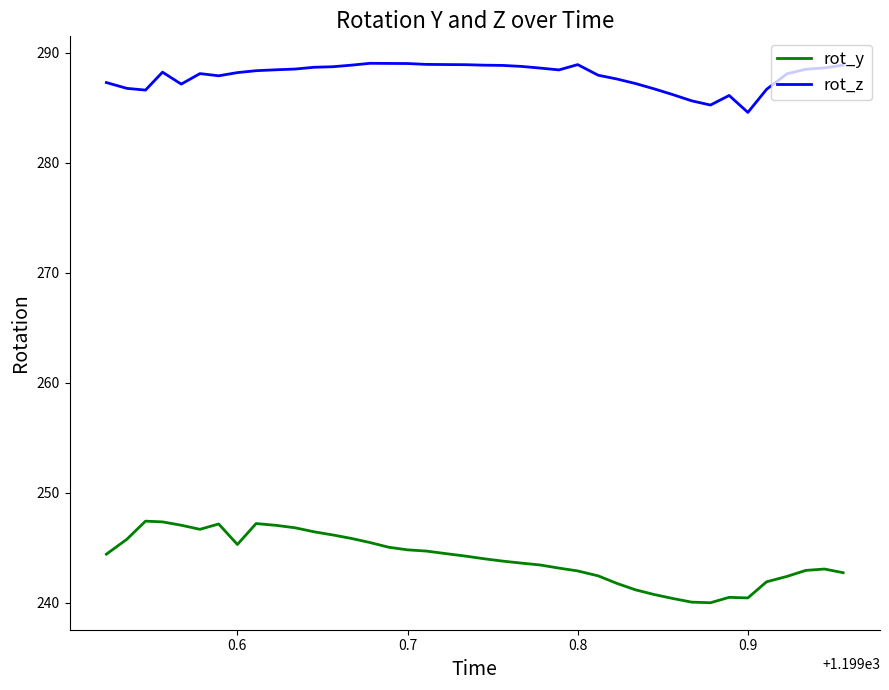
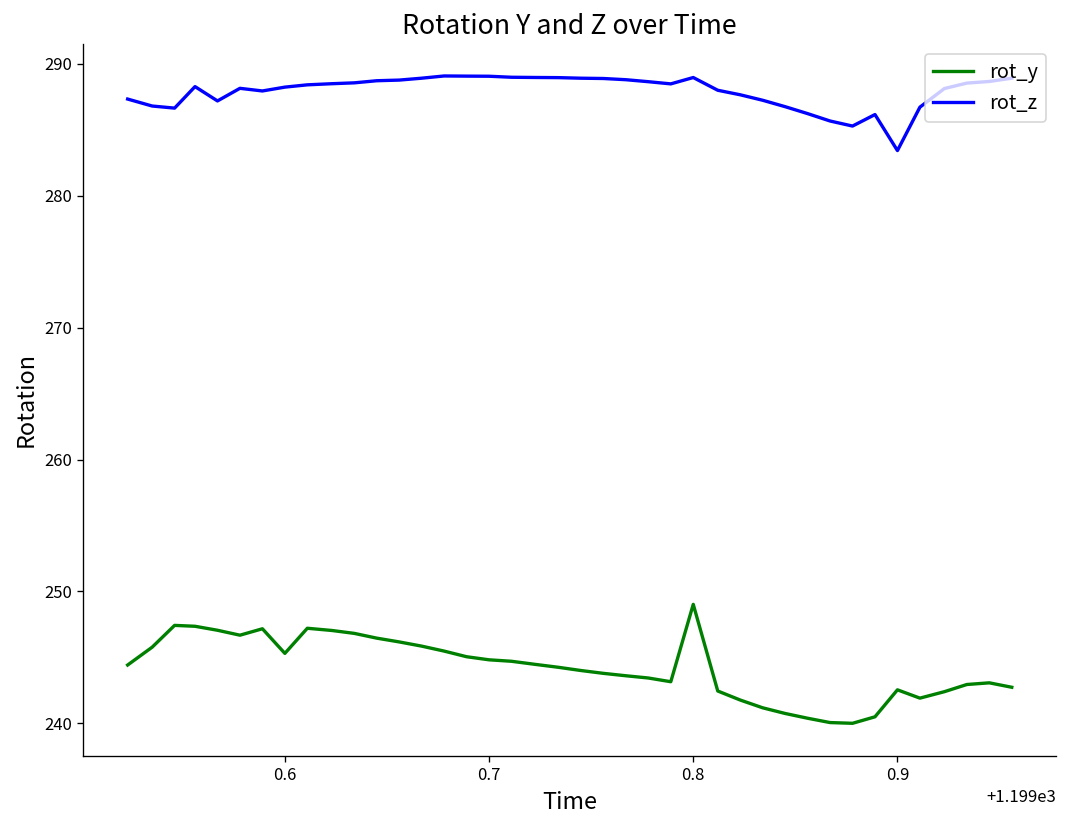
rot_y, 0.8: 242.9 -> 249.0
rot_y, 0.9: 240.5 -> 242.6
rot_z, 0.9: 284.6 -> 283.4
